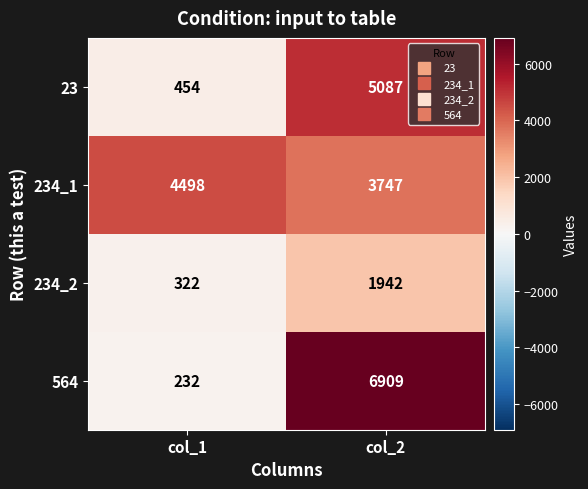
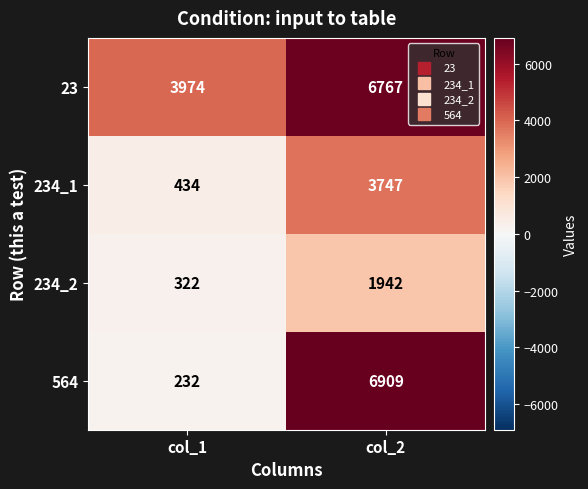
23, col_1: 454 -> 3974
23, col_2: 5087 -> 6767
234_1, col_1: 4498 -> 434
